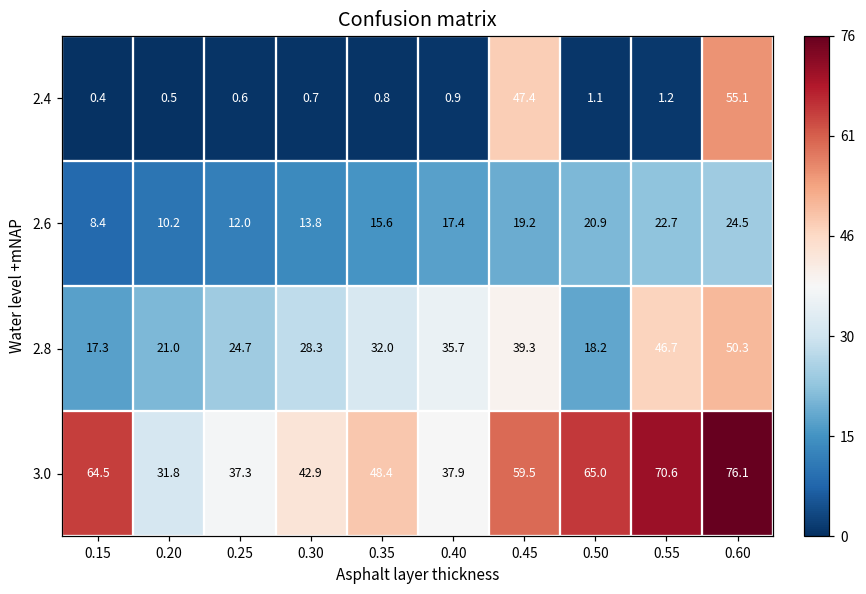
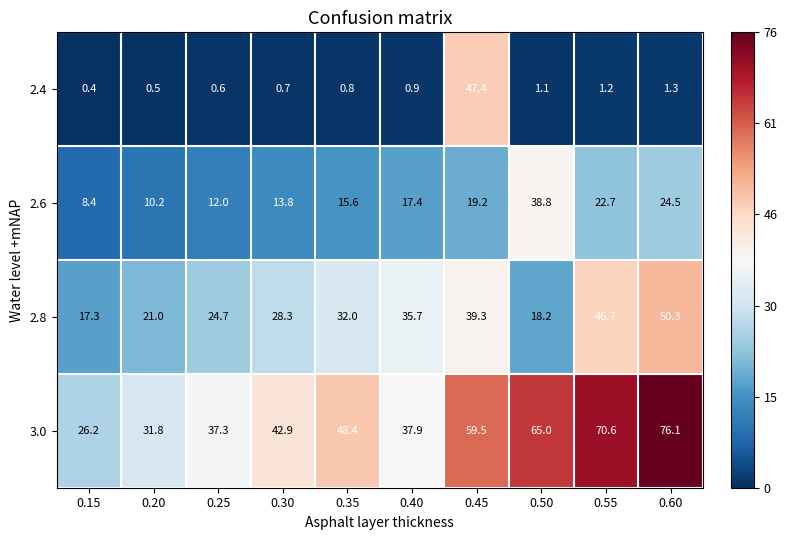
2.4, 0.60: 55.1 -> 1.3
2.6, 0.50: 20.9 -> 38.8
3.0, 0.15: 64.5 -> 26.2
